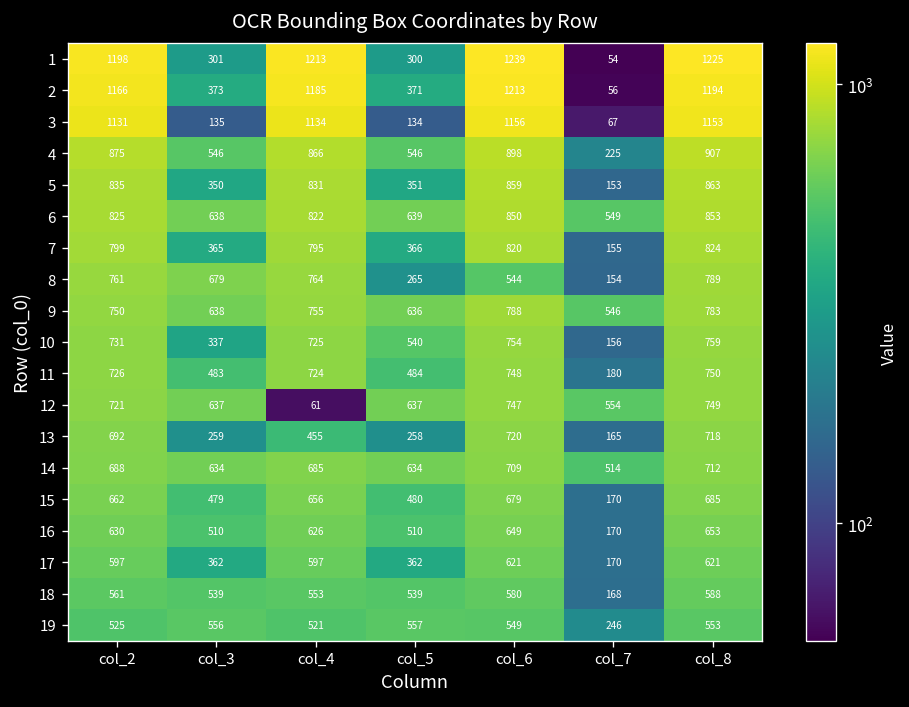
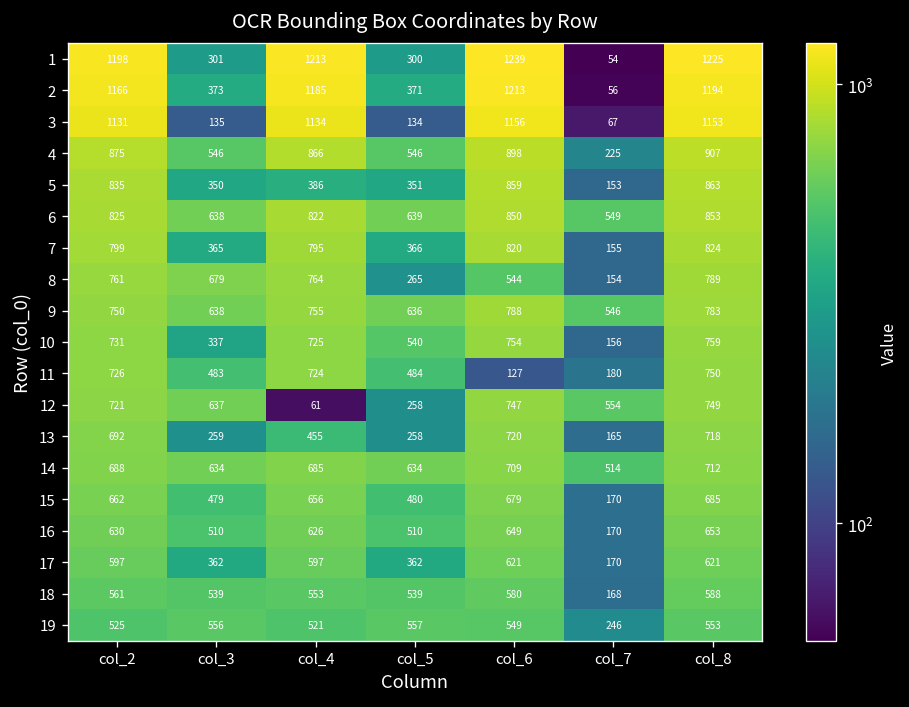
5, col_4: 831 -> 386
11, col_6: 748 -> 127
12, col_5: 637 -> 258
